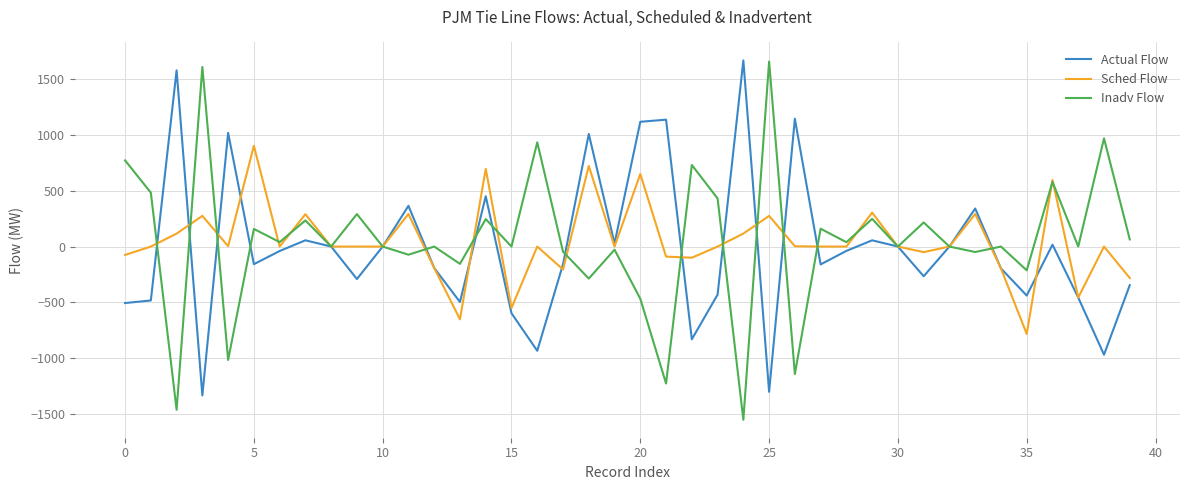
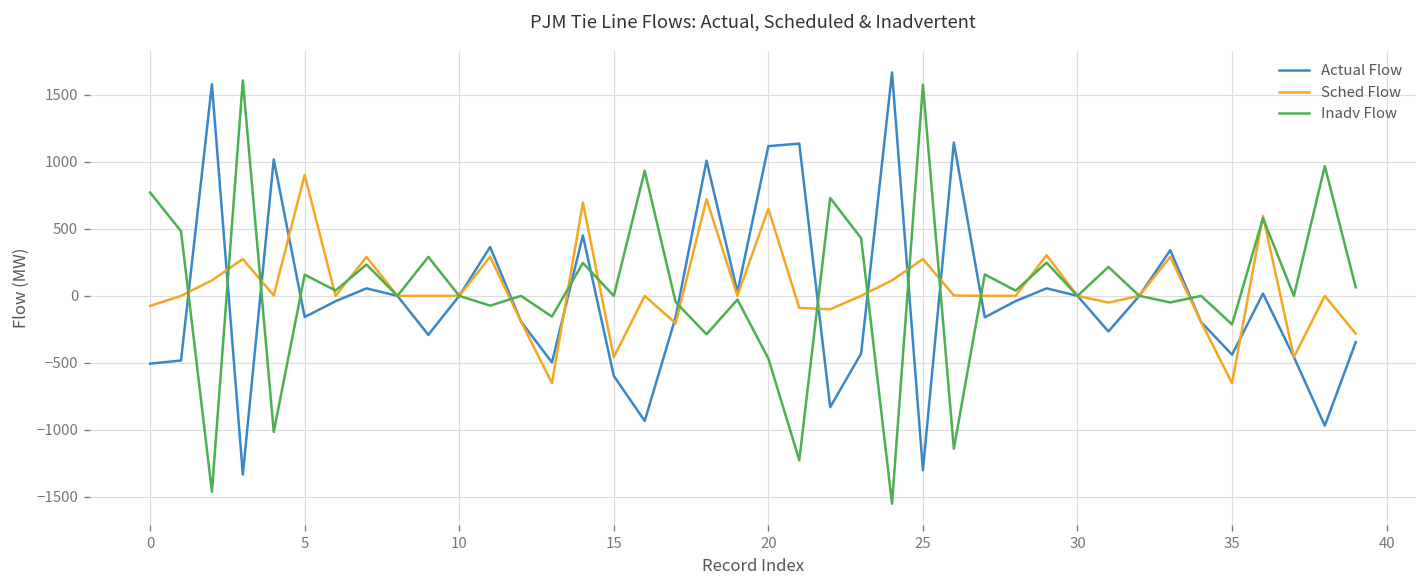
Sched Flow, 15: -550 -> -460
Inadv Flow, 25: 1660 -> 1580
Sched Flow, 35: -780 -> -650
